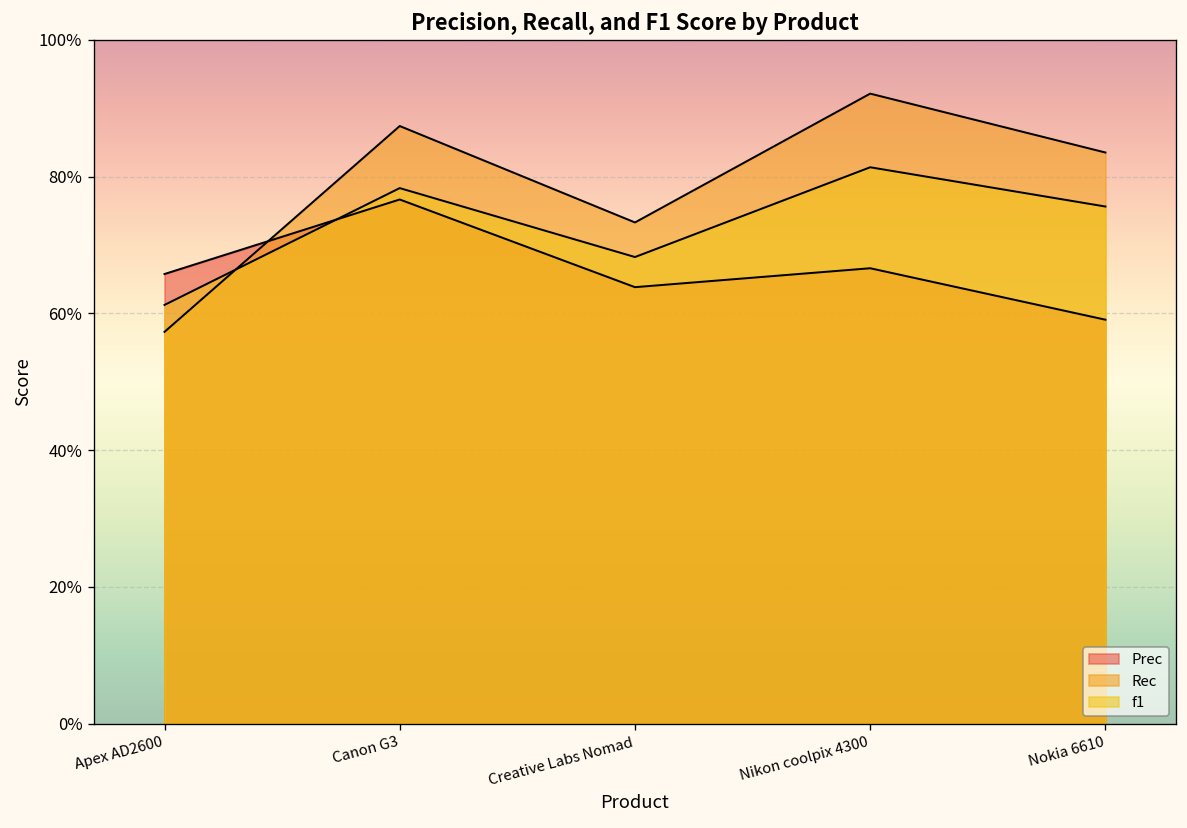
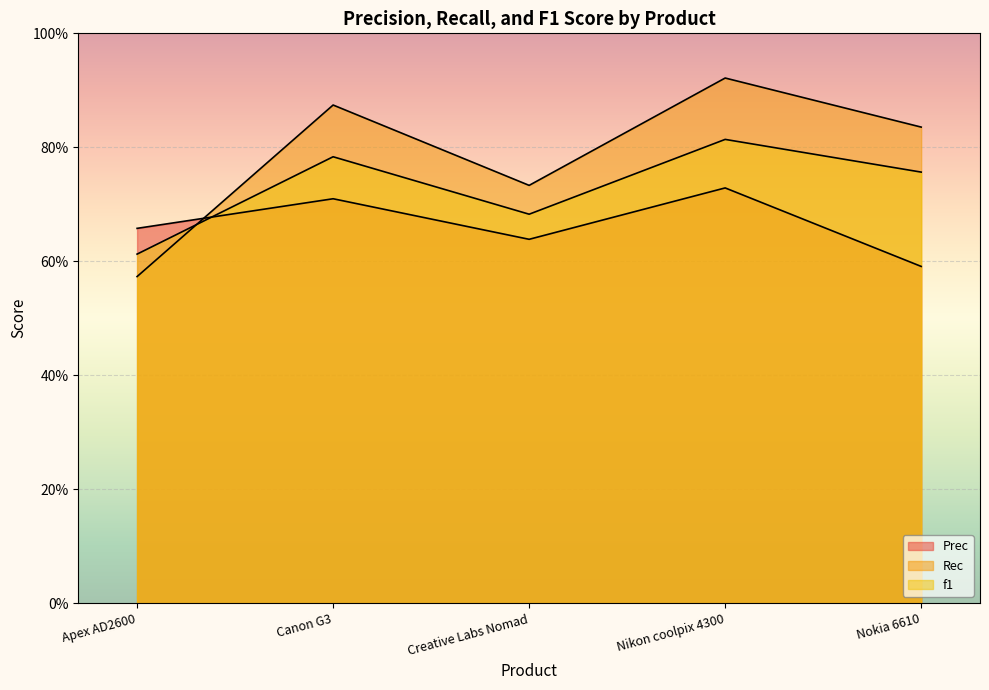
Prec, Canon G3: 77% -> 71%
Prec, Nikon coolpix 4300: 67% -> 73%
